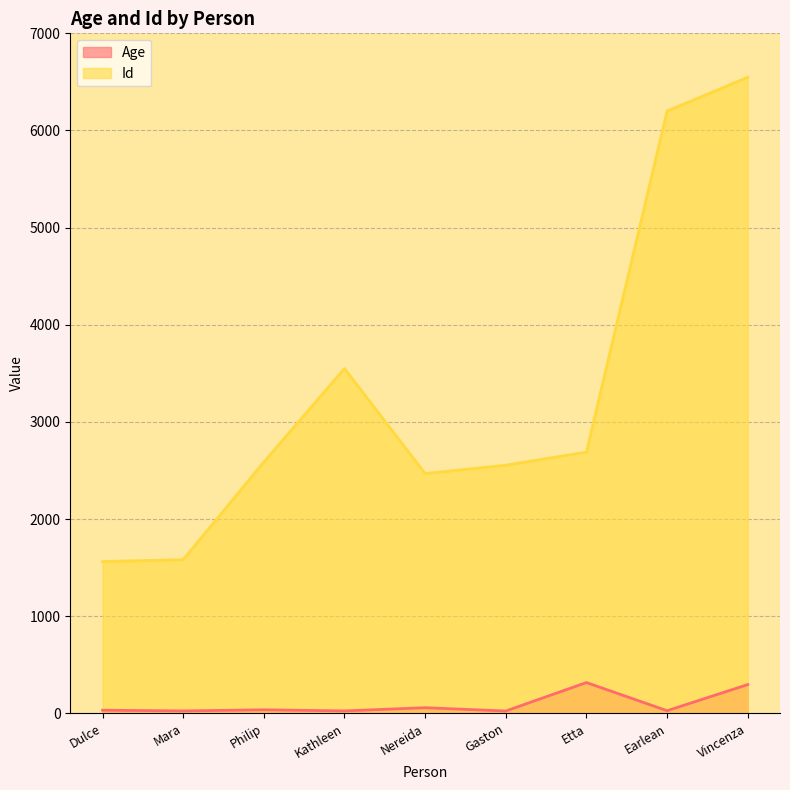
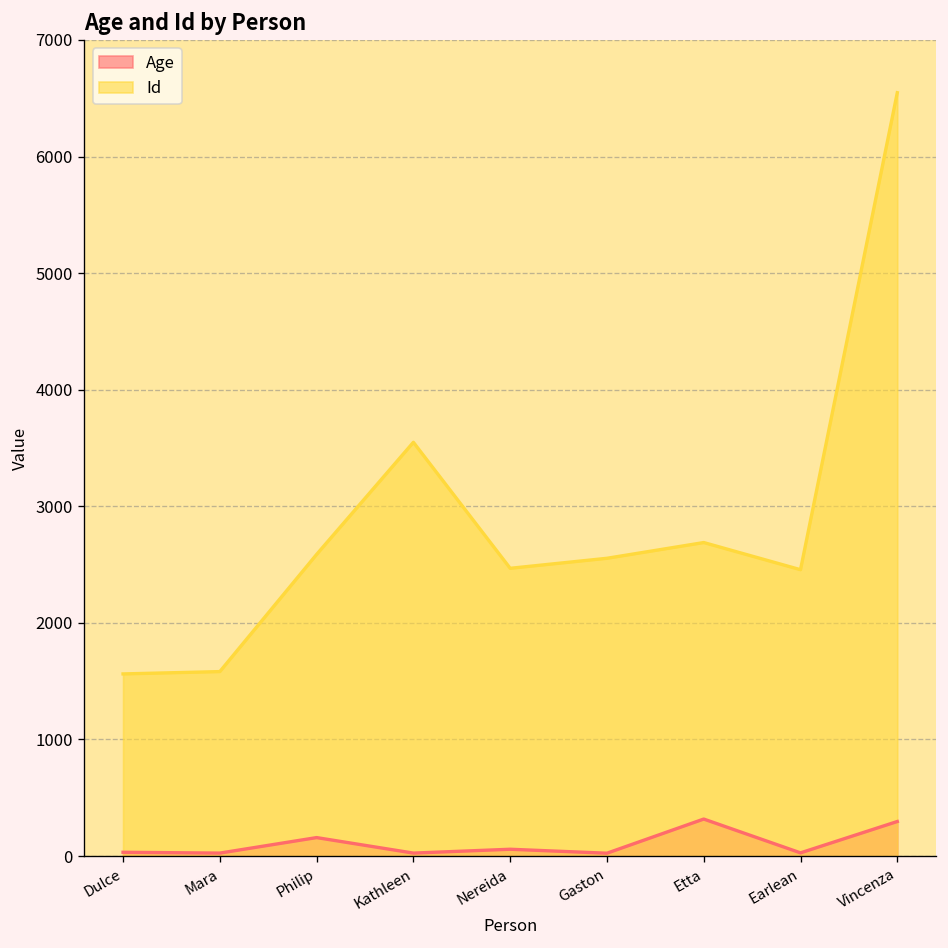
Age, Philip: 0 -> 200
Id, Earlean: 6200 -> 2500
